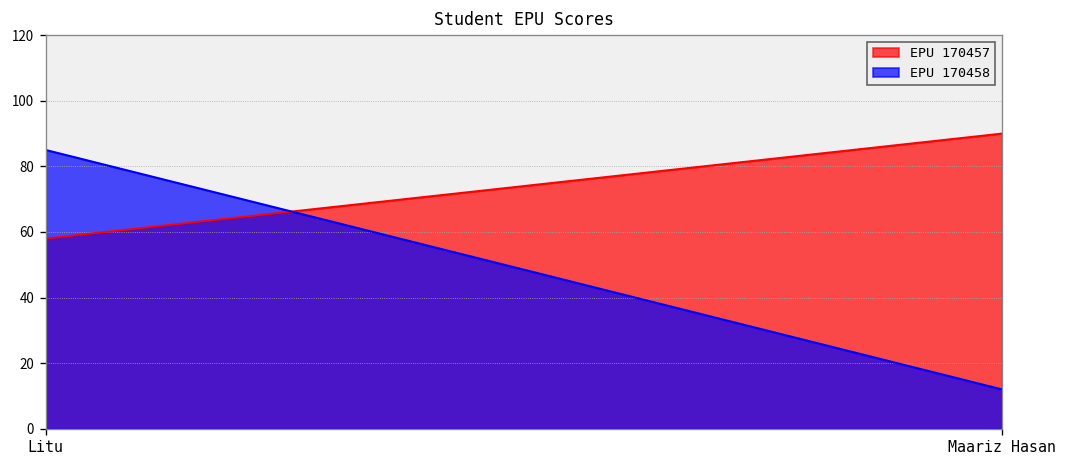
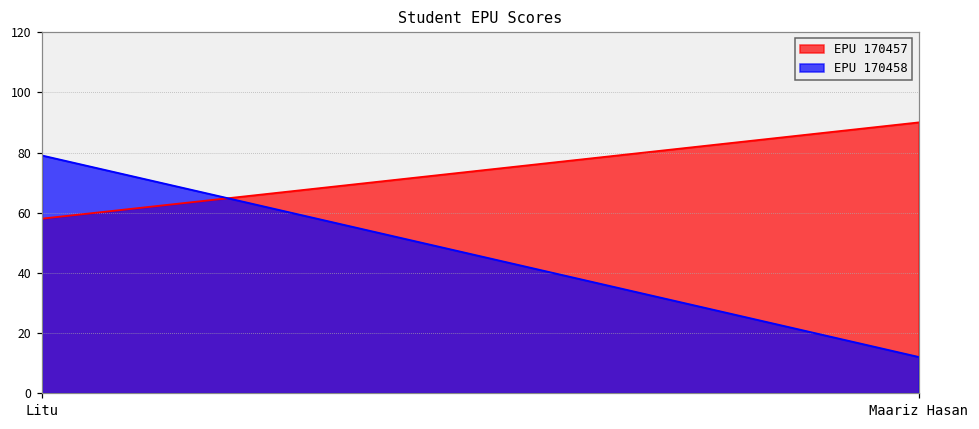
EPU 170458, Litu: 85 -> 79
